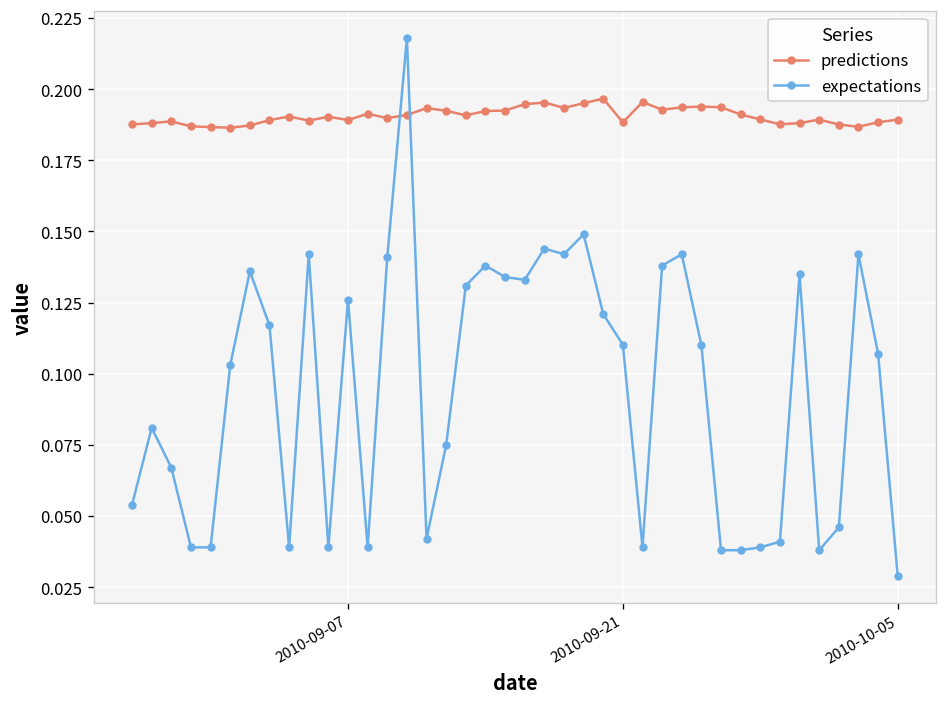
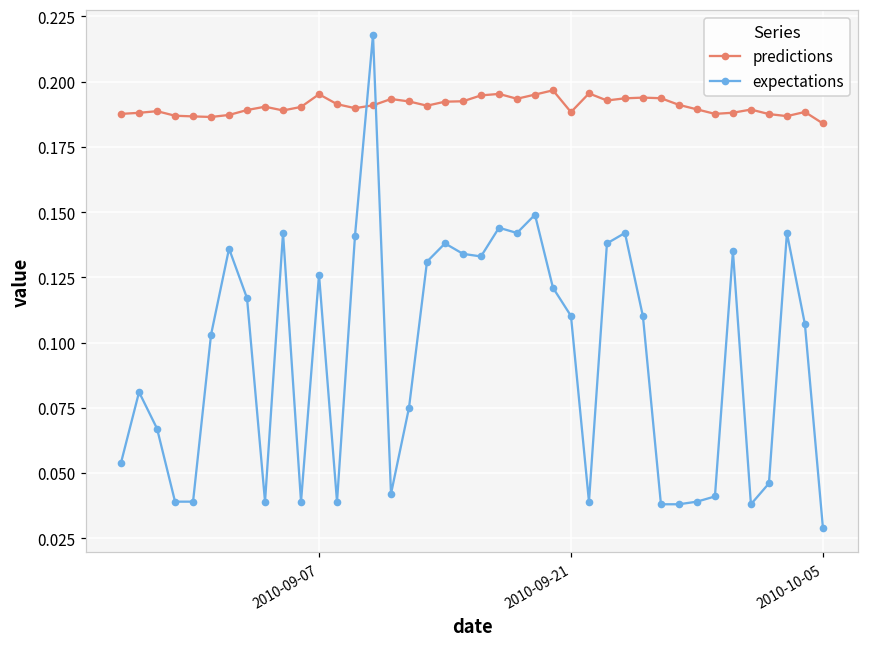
predictions, 2010-09-07: 0.189 -> 0.195
predictions, 2010-10-05: 0.189 -> 0.184
